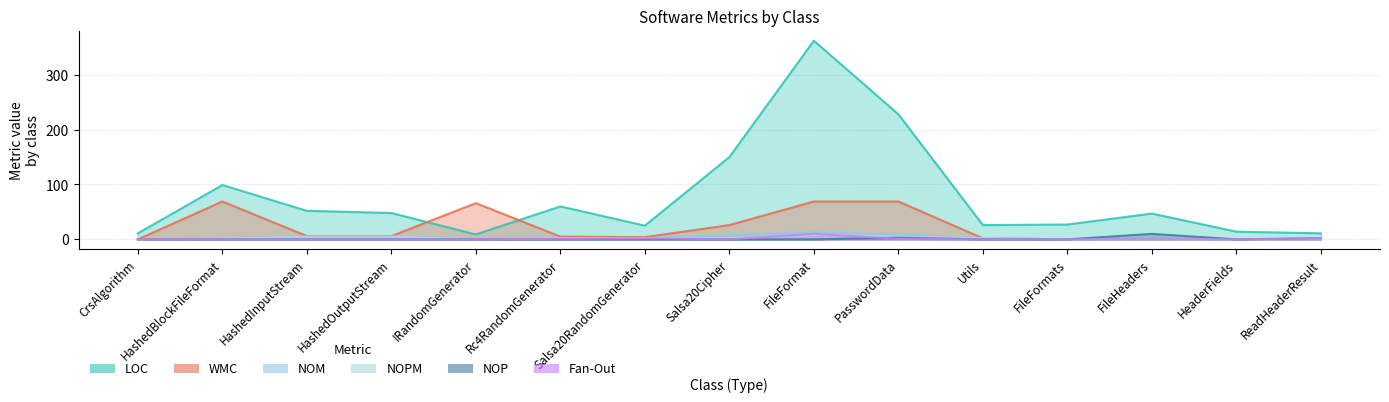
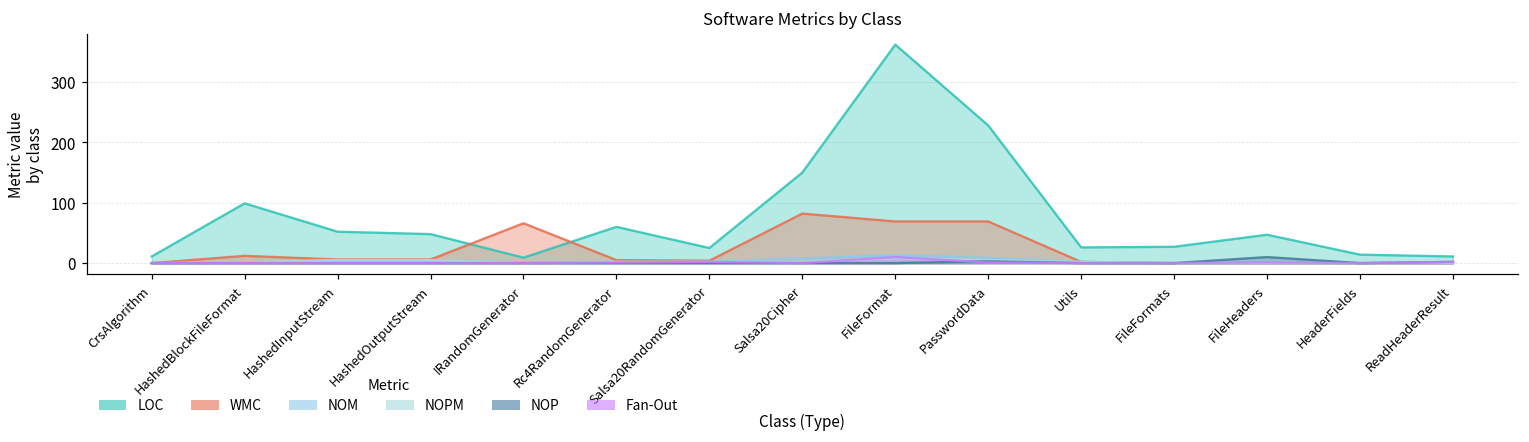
WMC, HashedBlockFileFormat: 70 -> 10
WMC, Salsa20Cipher: 30 -> 80
